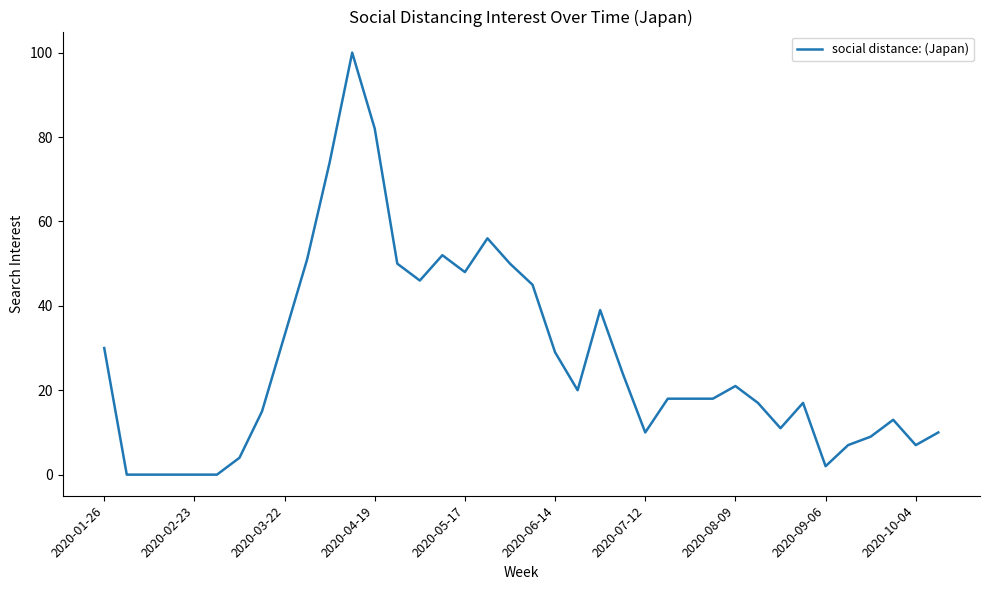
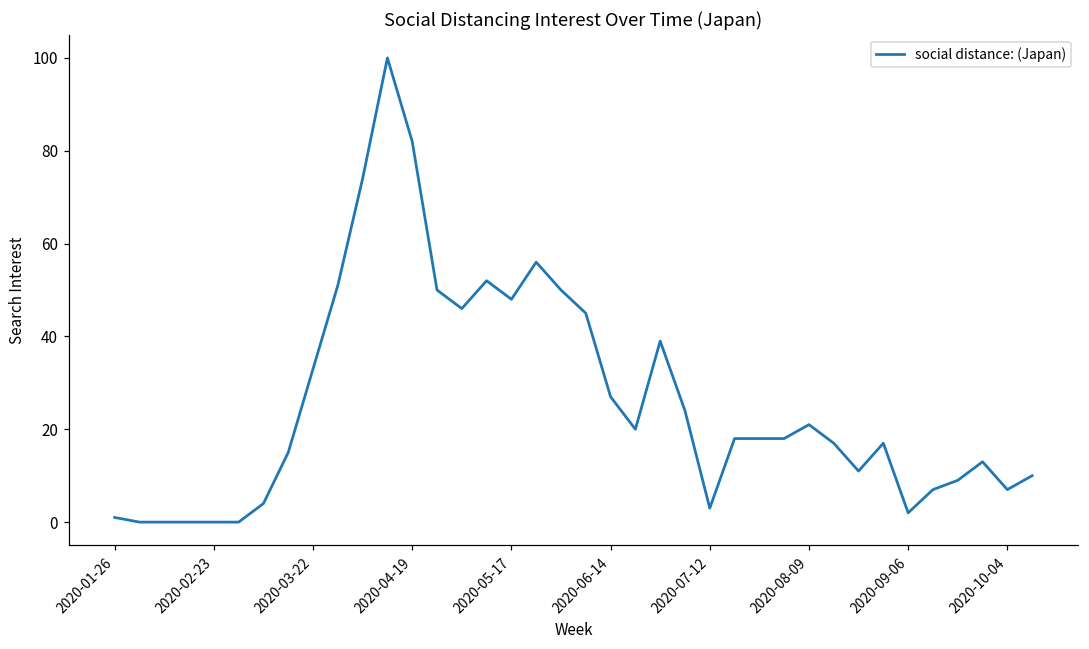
2020-01-26: 30 -> 1
2020-06-14: 29 -> 27
2020-07-12: 10 -> 3
